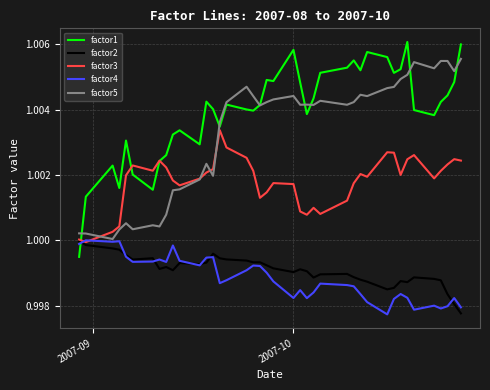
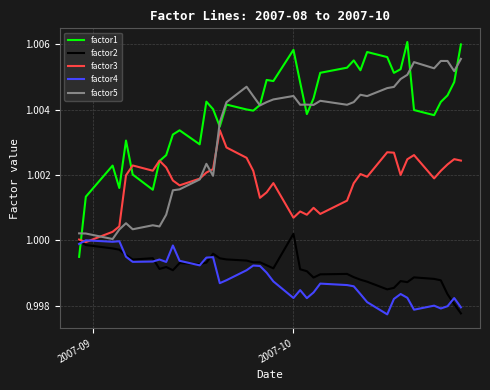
factor2, 2007-10: 0.9990 -> 1.0002
factor3, 2007-10: 1.0017 -> 1.0007
